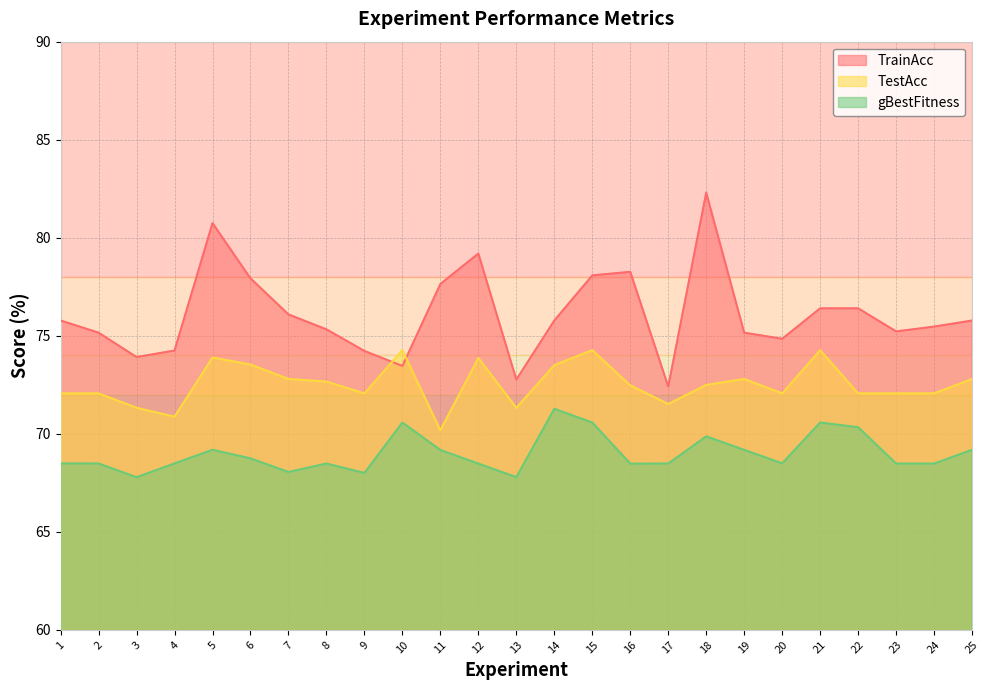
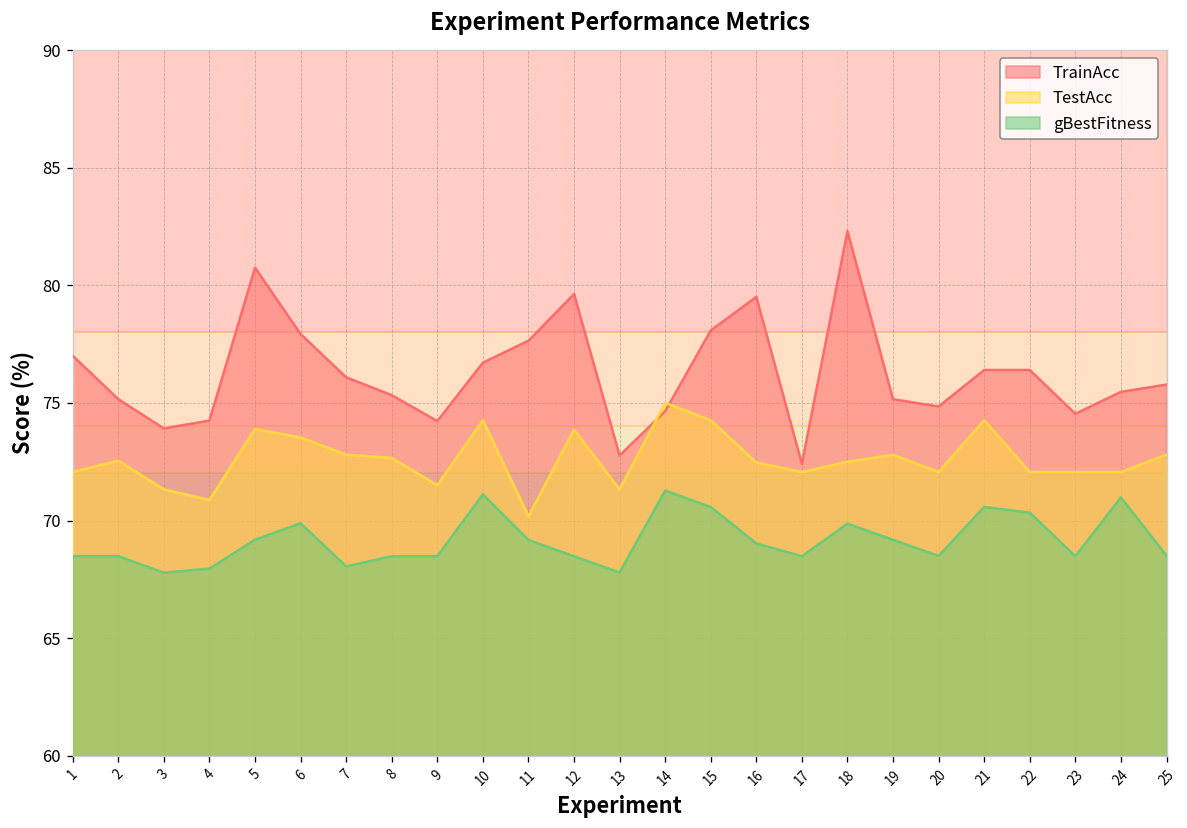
TrainAcc, 1: 75.8 -> 77.0
TestAcc, 2: 72.1 -> 72.5
gBestFitness, 4: 68.5 -> 68.0
gBestFitness, 6: 68.7 -> 69.9
TestAcc, 9: 72.1 -> 71.5
gBestFitness, 9: 68.0 -> 68.5
TrainAcc, 10: 73.5 -> 76.7
gBestFitness, 10: 70.6 -> 71.1
TrainAcc, 12: 79.2 -> 79.6
TrainAcc, 14: 75.8 -> 74.6
TestAcc, 14: 73.5 -> 75.0
TrainAcc, 16: 78.3 -> 79.5
gBestFitness, 16: 68.5 -> 69.0
TestAcc, 17: 71.5 -> 72.1
TrainAcc, 23: 75.2 -> 74.5
gBestFitness, 24: 68.5 -> 71.0
gBestFitness, 25: 69.2 -> 68.5
